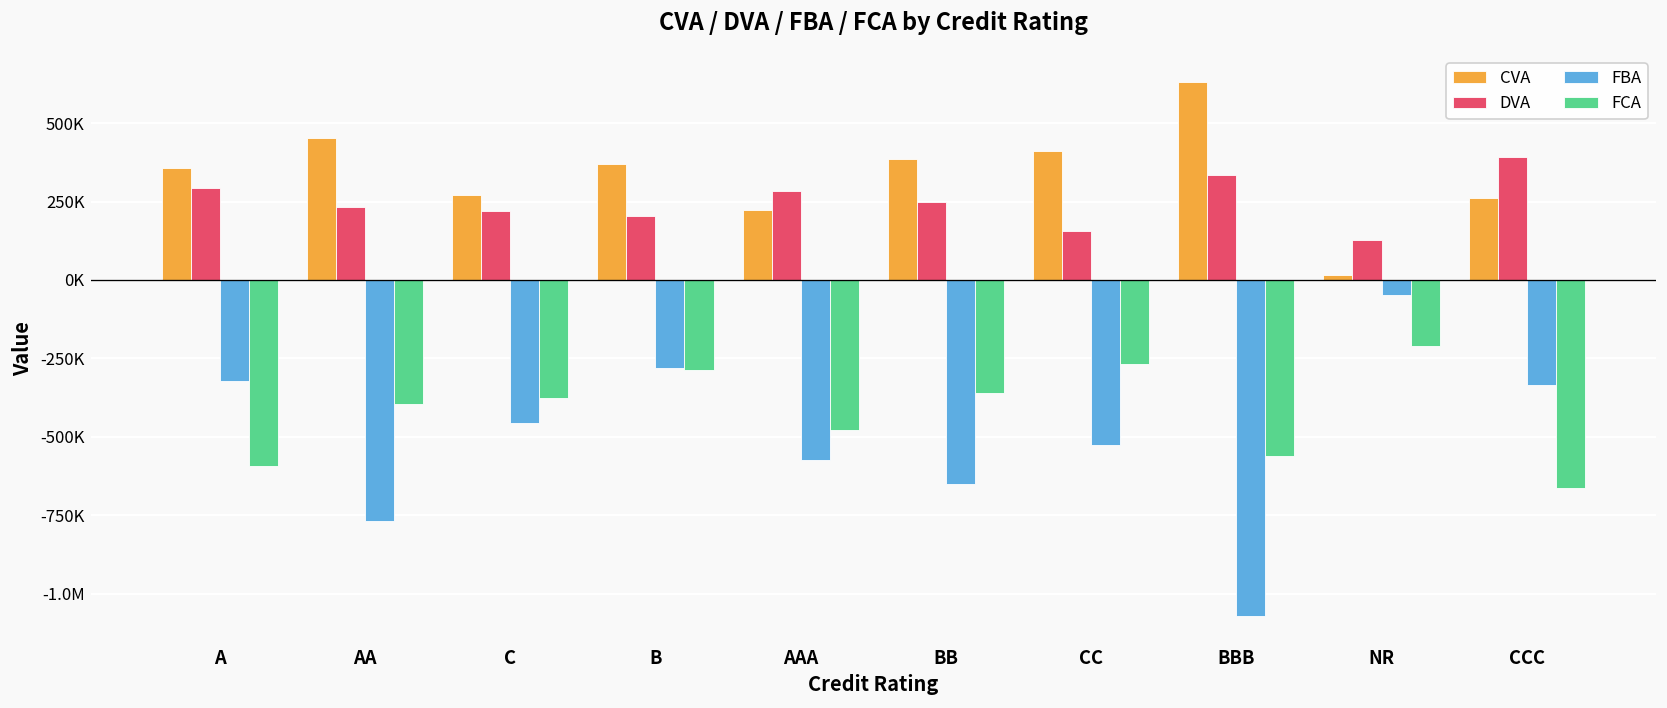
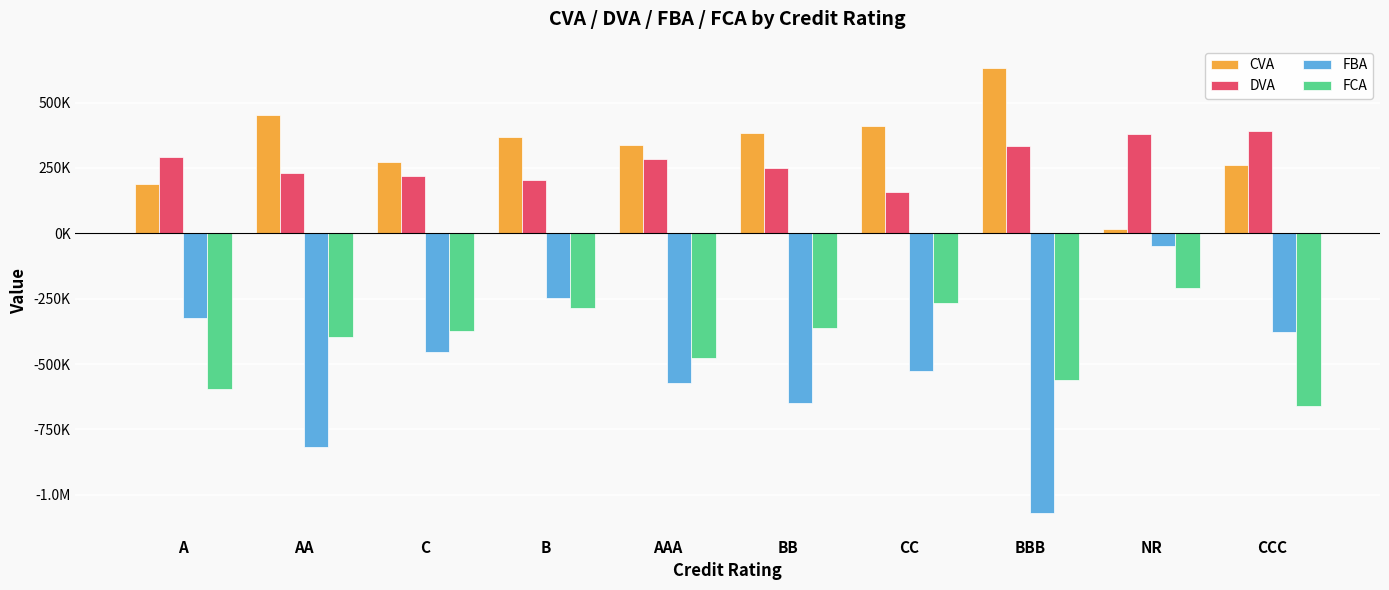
CVA, A: 360000 -> 190000
FBA, AA: -770000 -> -820000
FBA, B: -280000 -> -250000
CVA, AAA: 220000 -> 340000
DVA, NR: 130000 -> 380000
FBA, CCC: -340000 -> -380000
